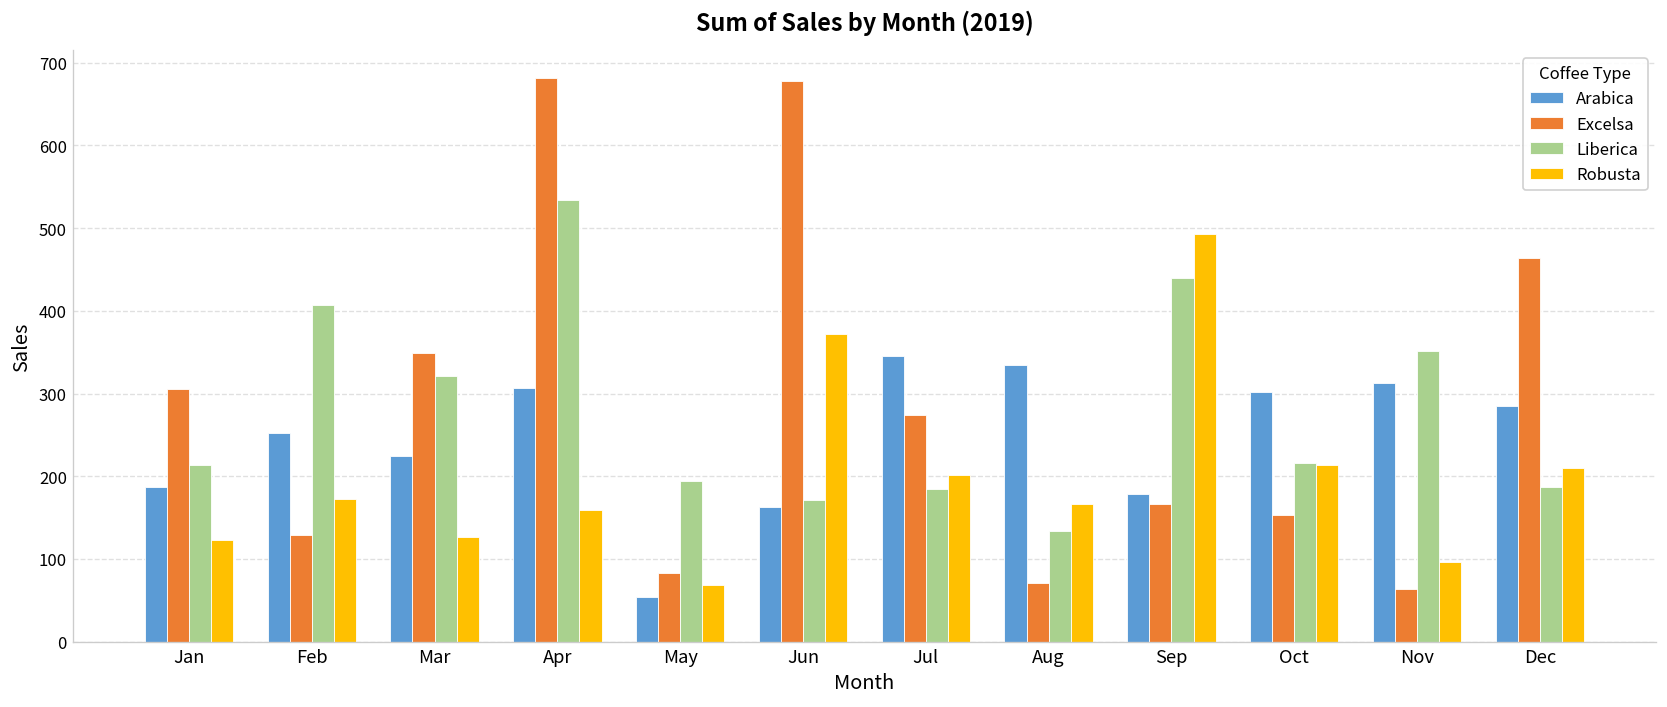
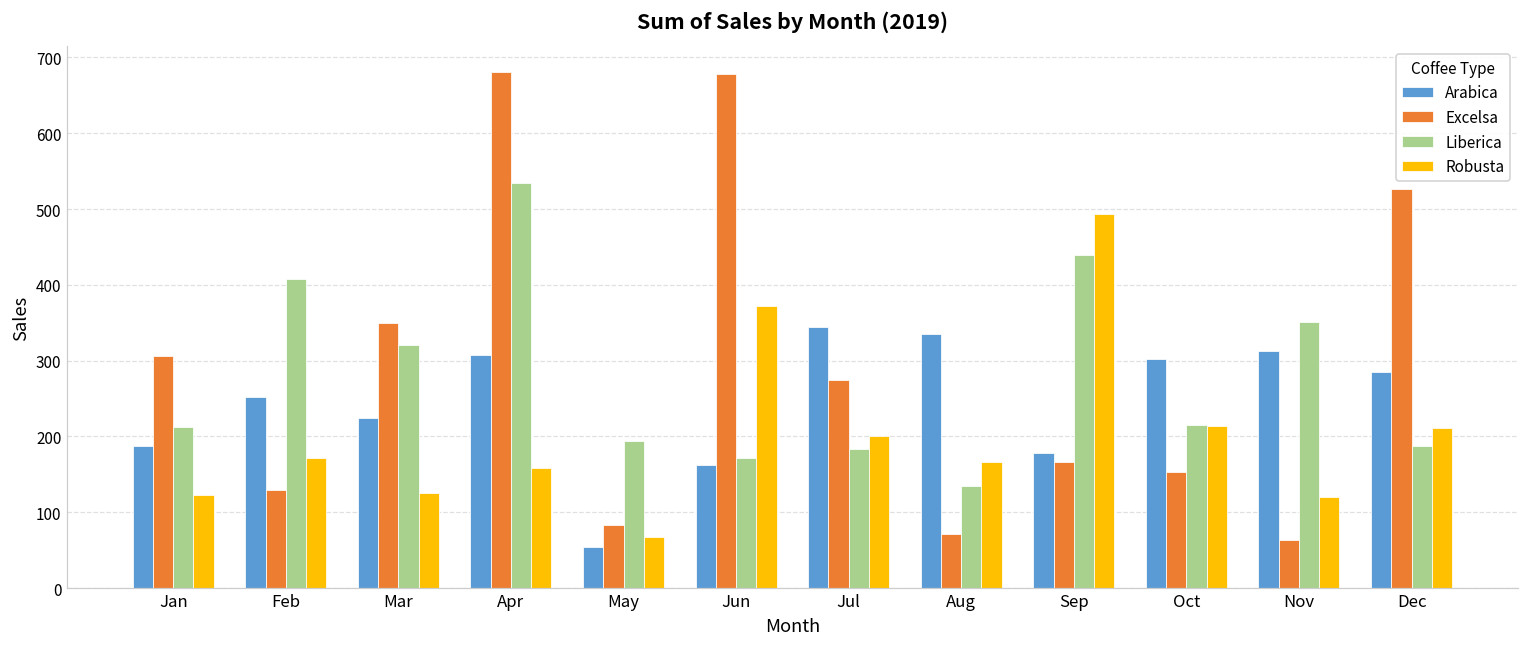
Robusta, Nov: 100 -> 120
Excelsa, Dec: 460 -> 530
